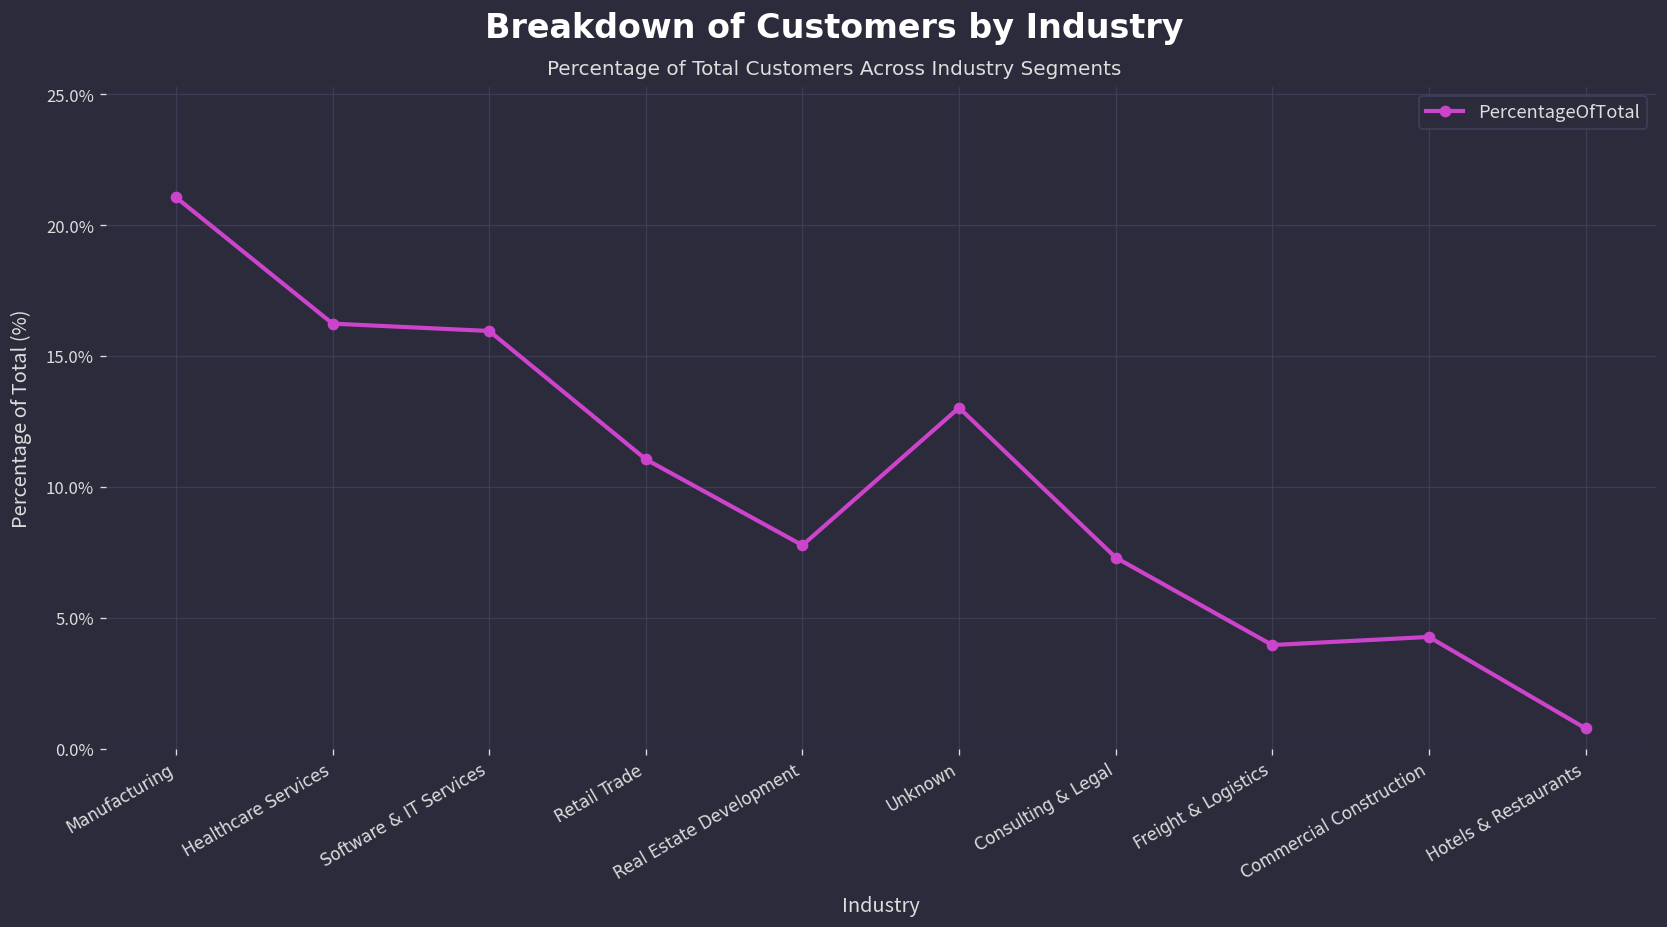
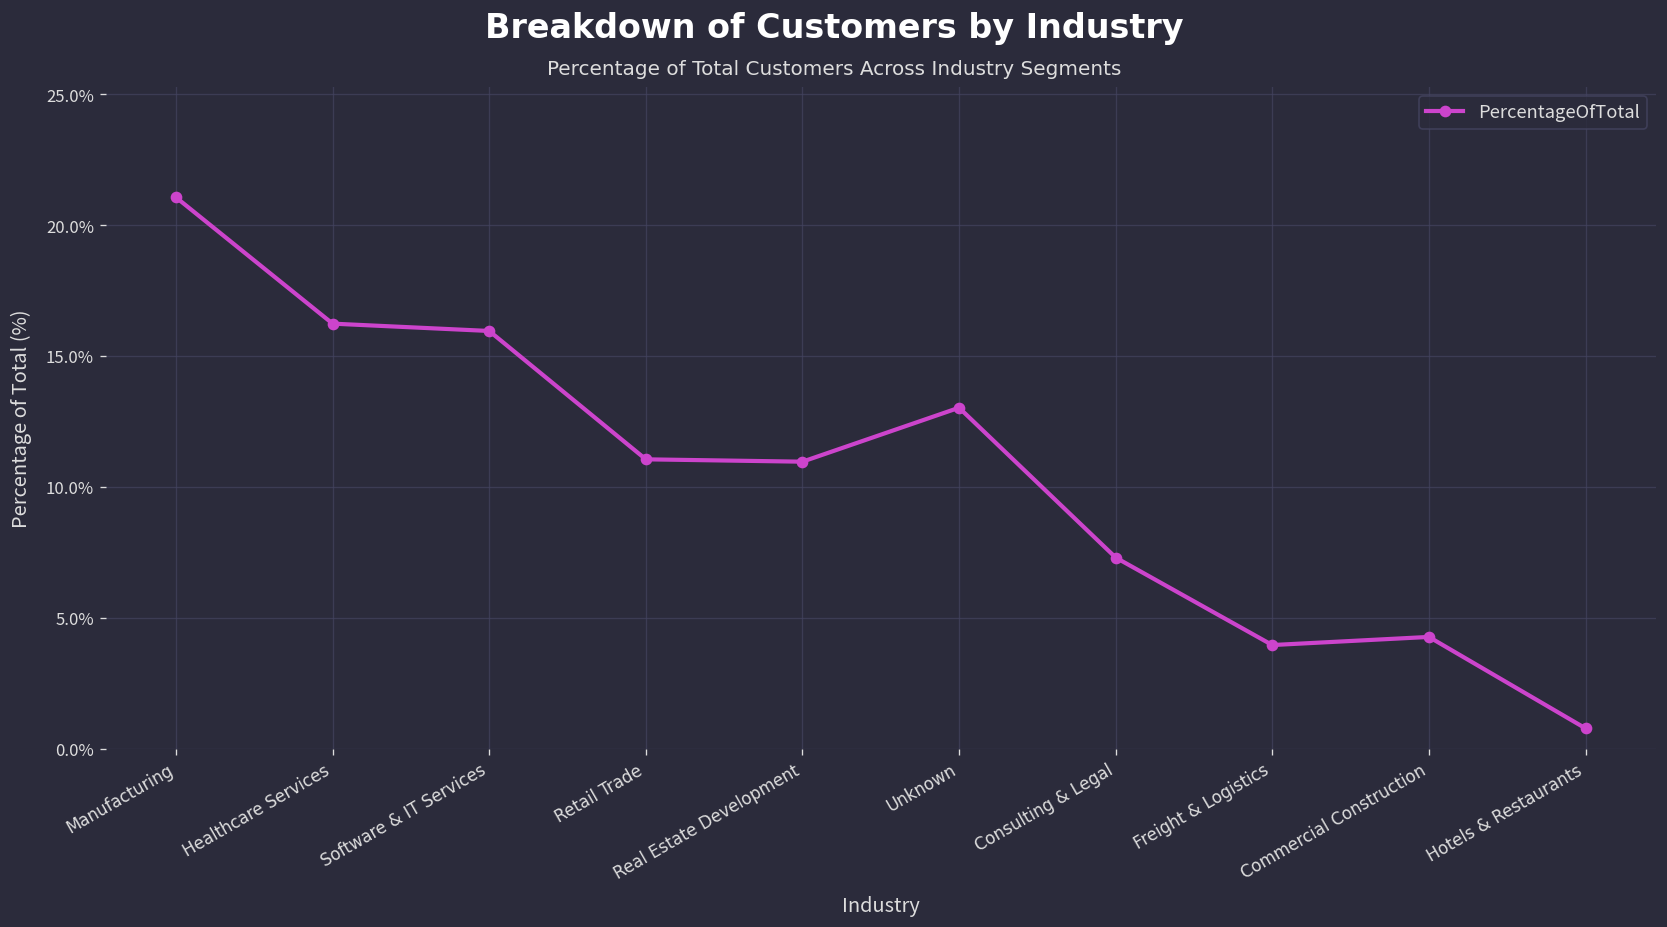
Real Estate Development: 7.8% -> 11.0%
